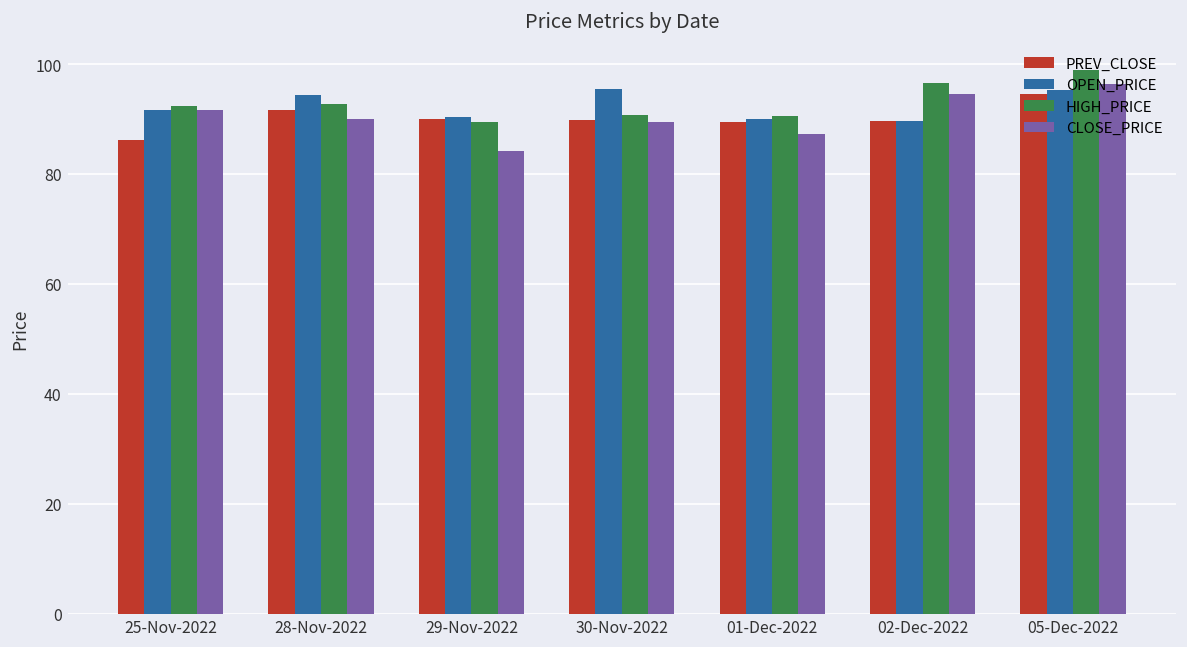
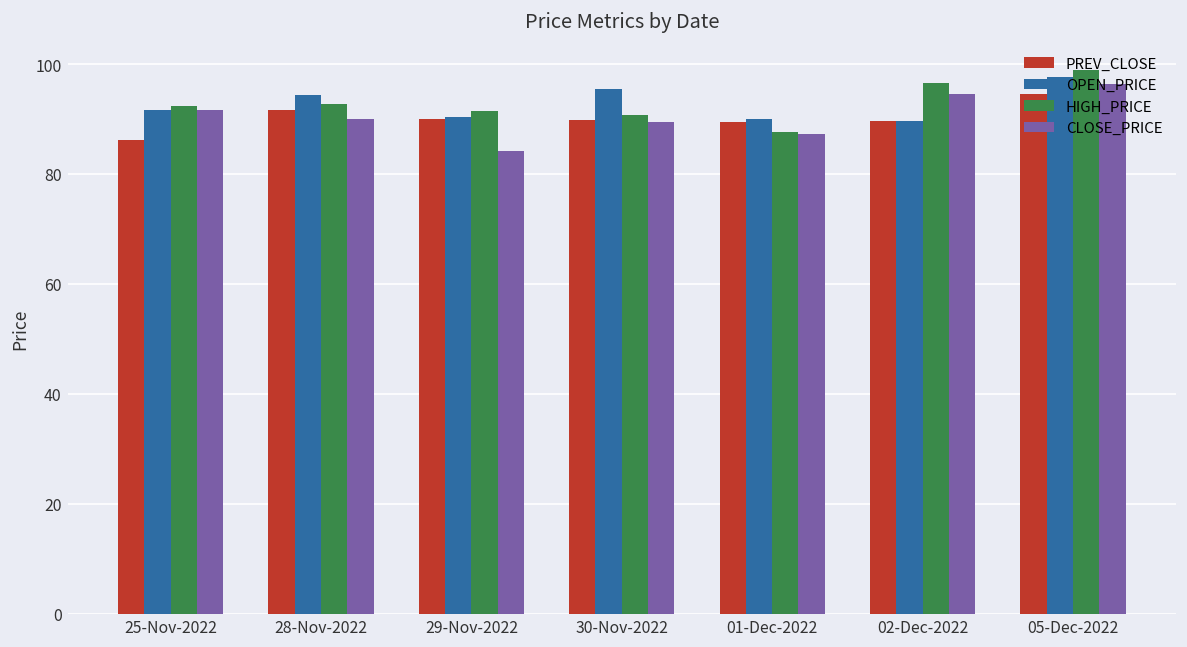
HIGH_PRICE, 29-Nov-2022: 90 -> 91
HIGH_PRICE, 01-Dec-2022: 91 -> 88
OPEN_PRICE, 05-Dec-2022: 95 -> 98
